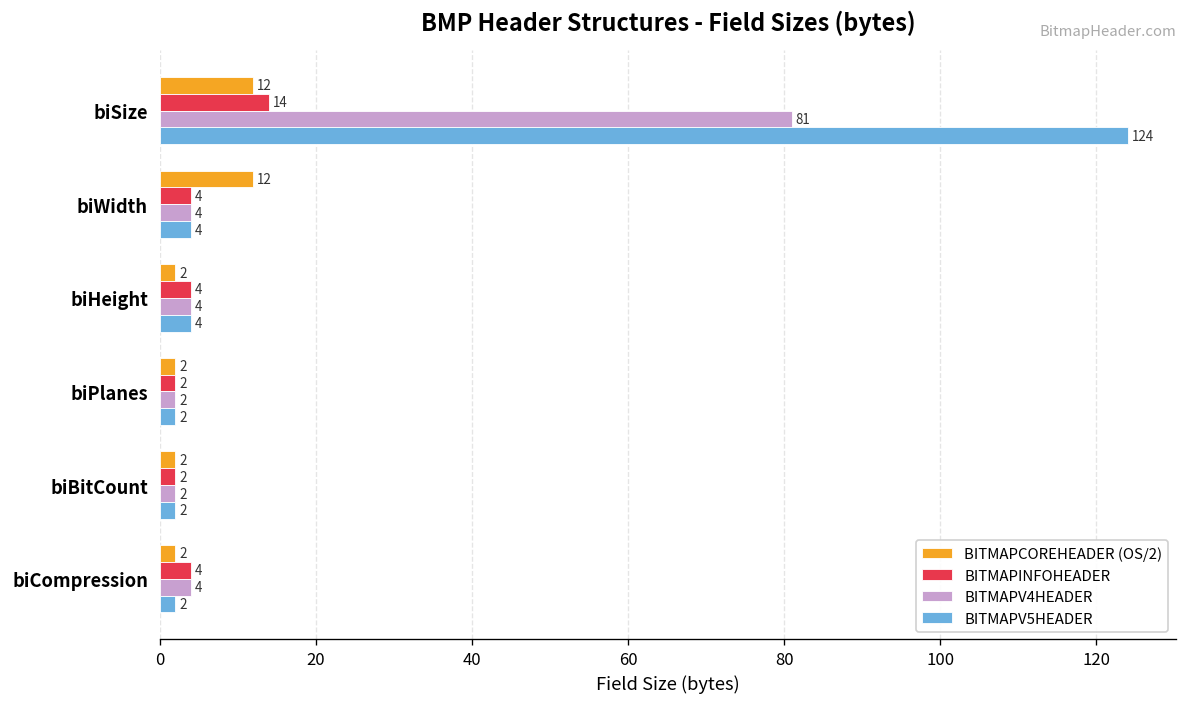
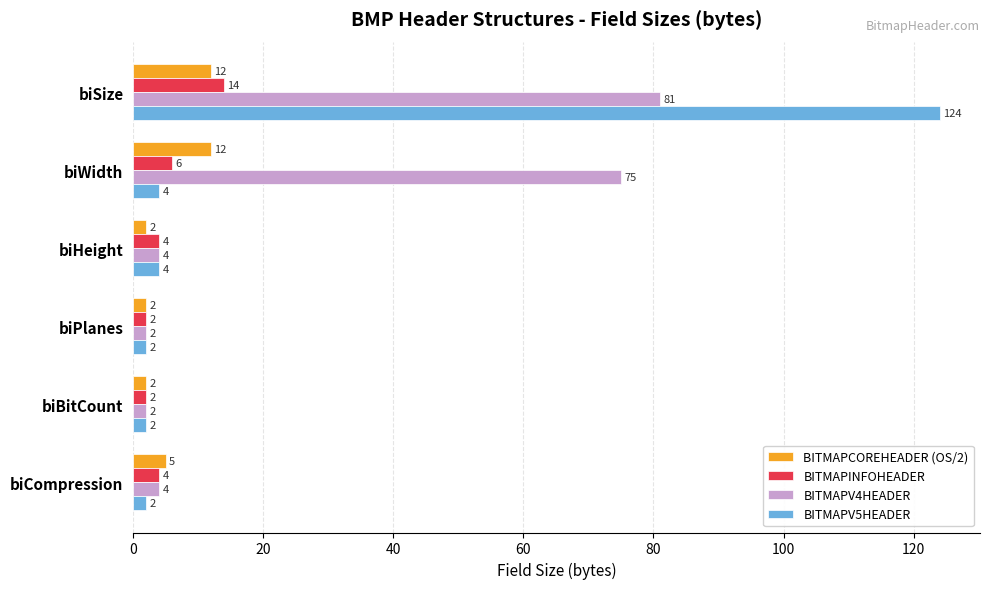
BITMAPINFOHEADER, biWidth: 4 -> 6
BITMAPV4HEADER, biWidth: 4 -> 75
BITMAPCOREHEADER (OS/2), biCompression: 2 -> 5
